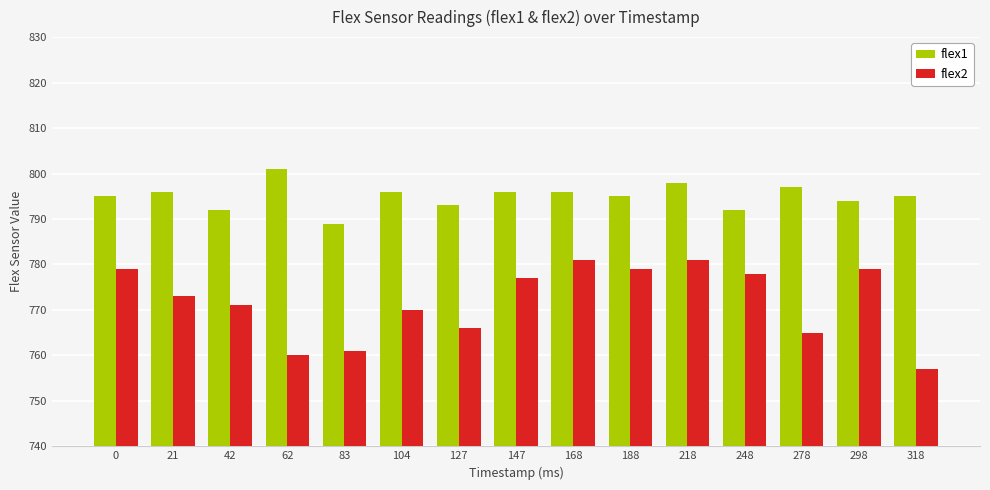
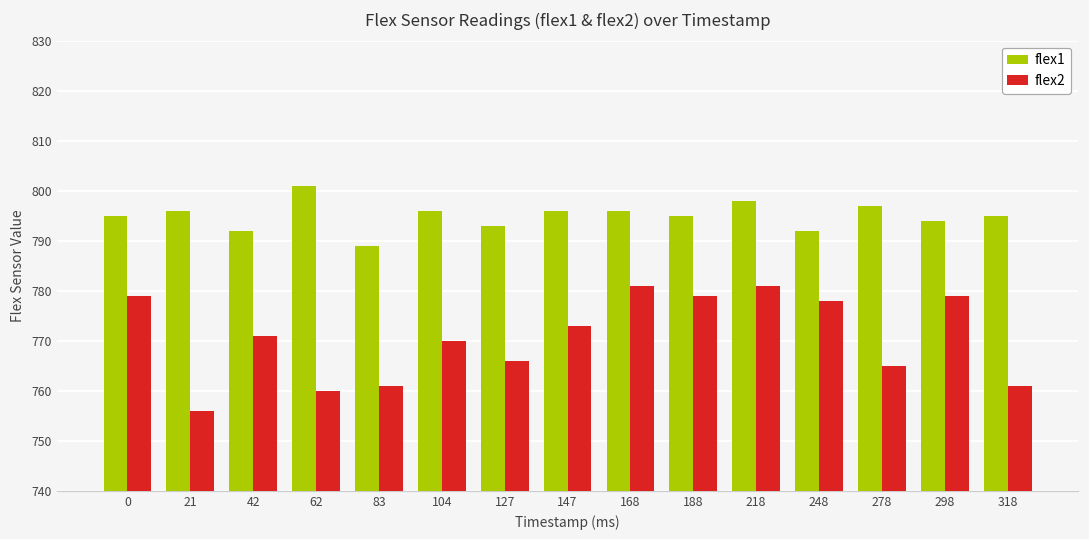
flex2, 21: 773 -> 756
flex2, 147: 777 -> 773
flex2, 318: 757 -> 761
